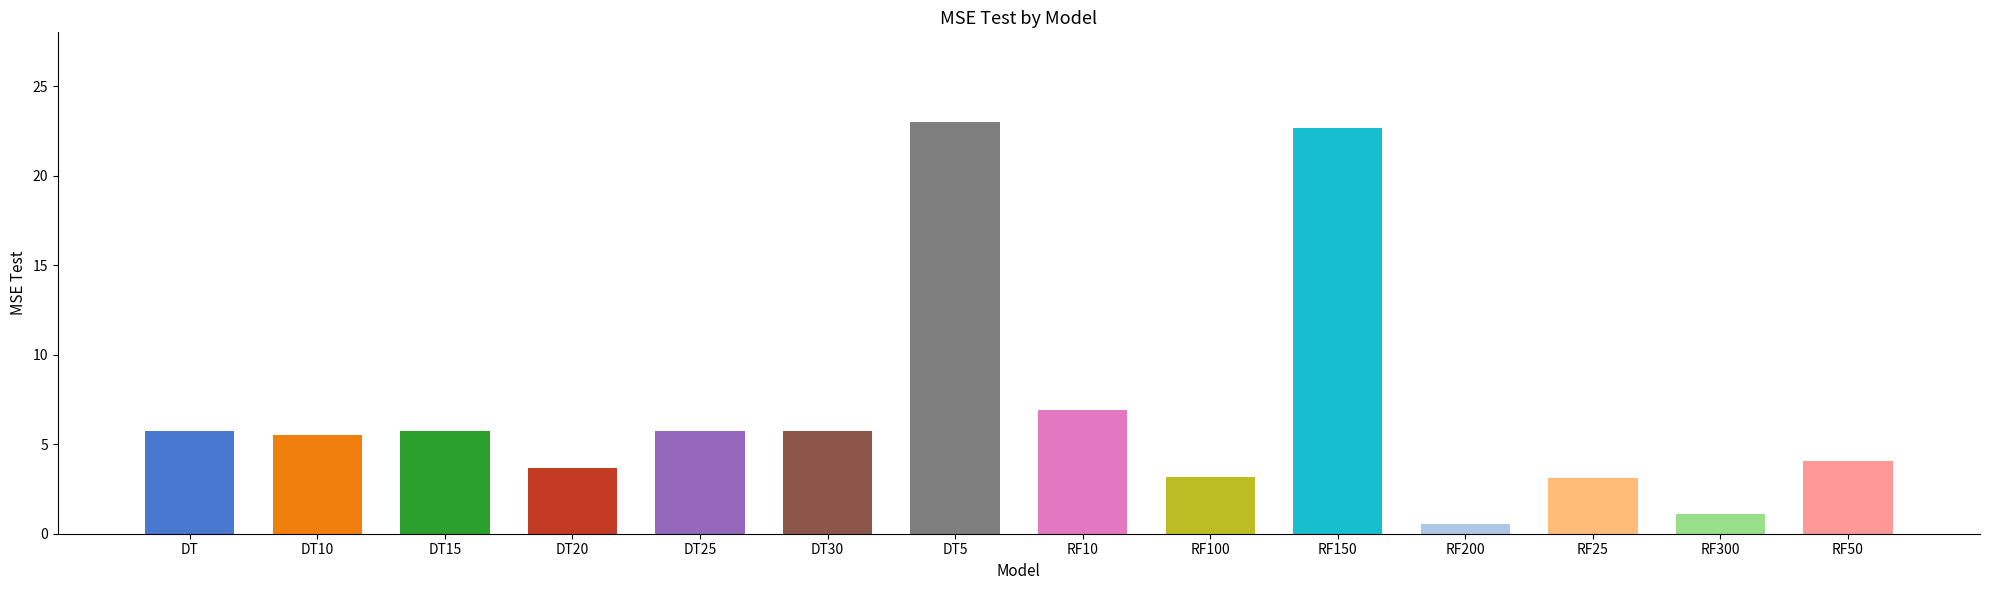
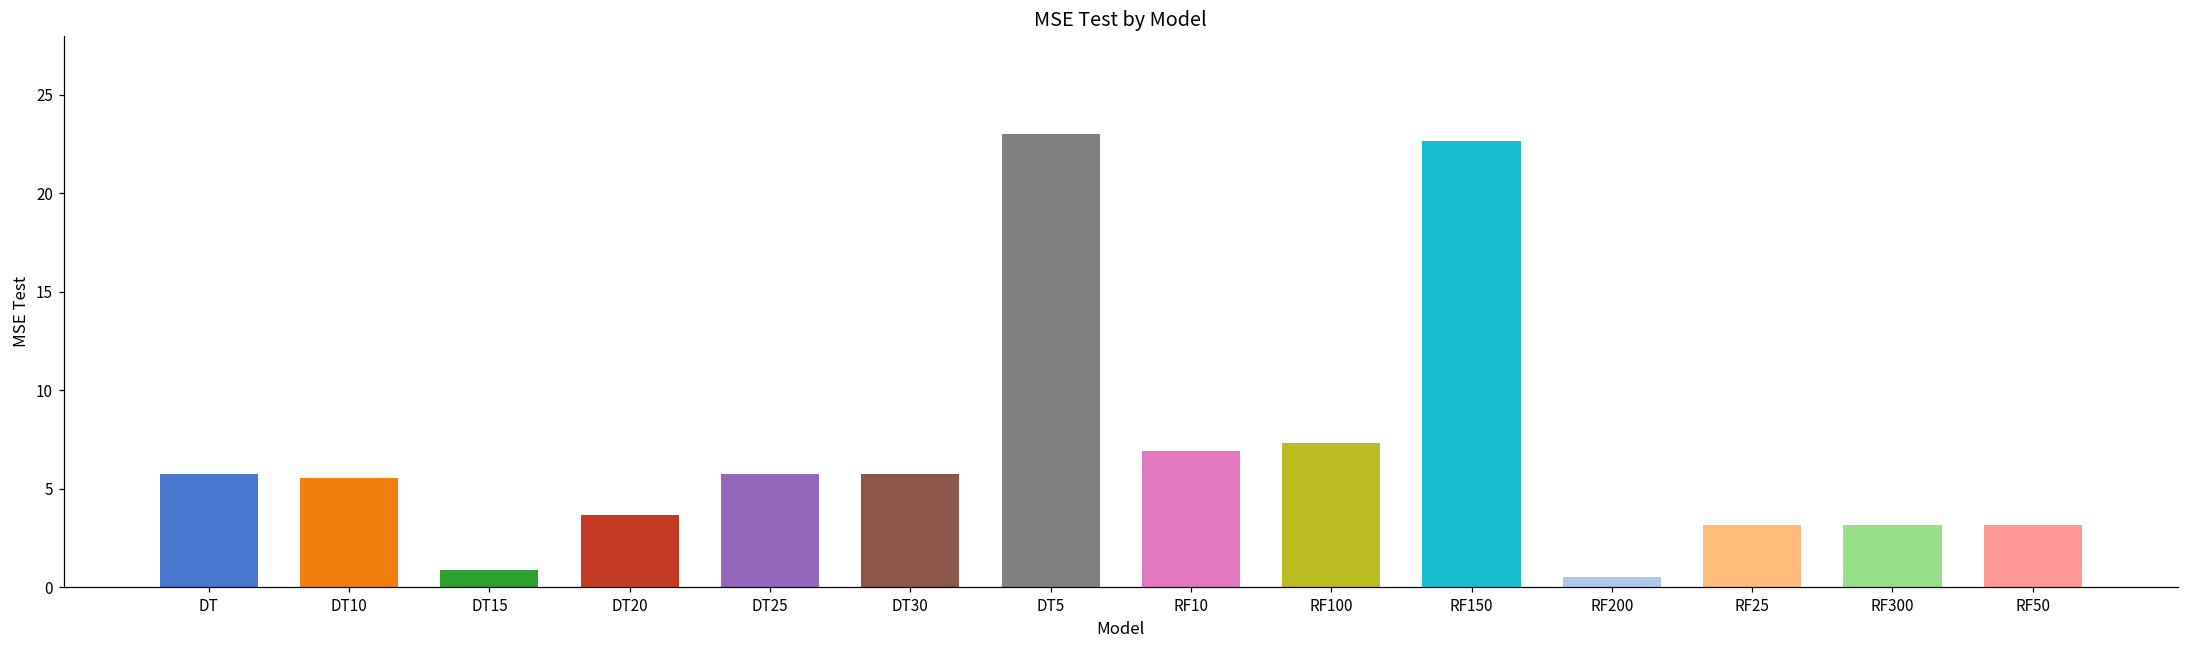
DT15: 5.8 -> 0.9
RF100: 3.2 -> 7.3
RF300: 1.1 -> 3.2
RF50: 4.0 -> 3.1
